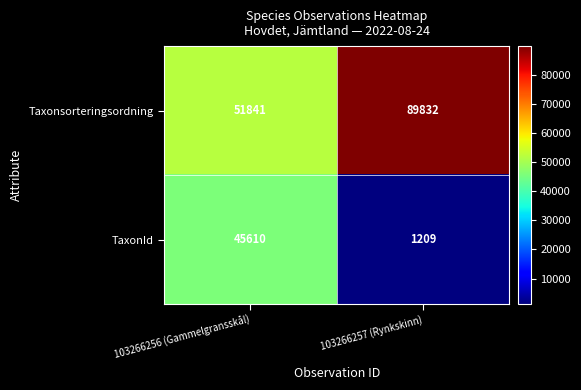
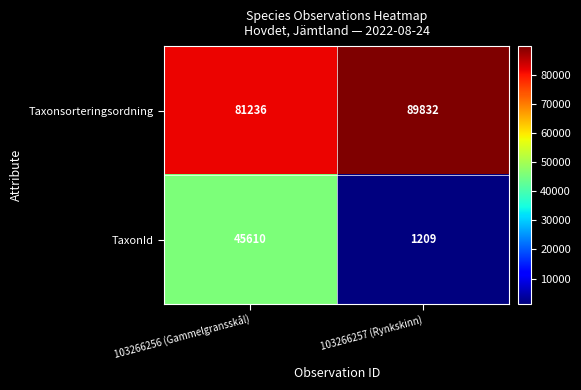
Taxonsorteringsordning, 103266256 (Gammelgransskål): 51841 -> 81236
